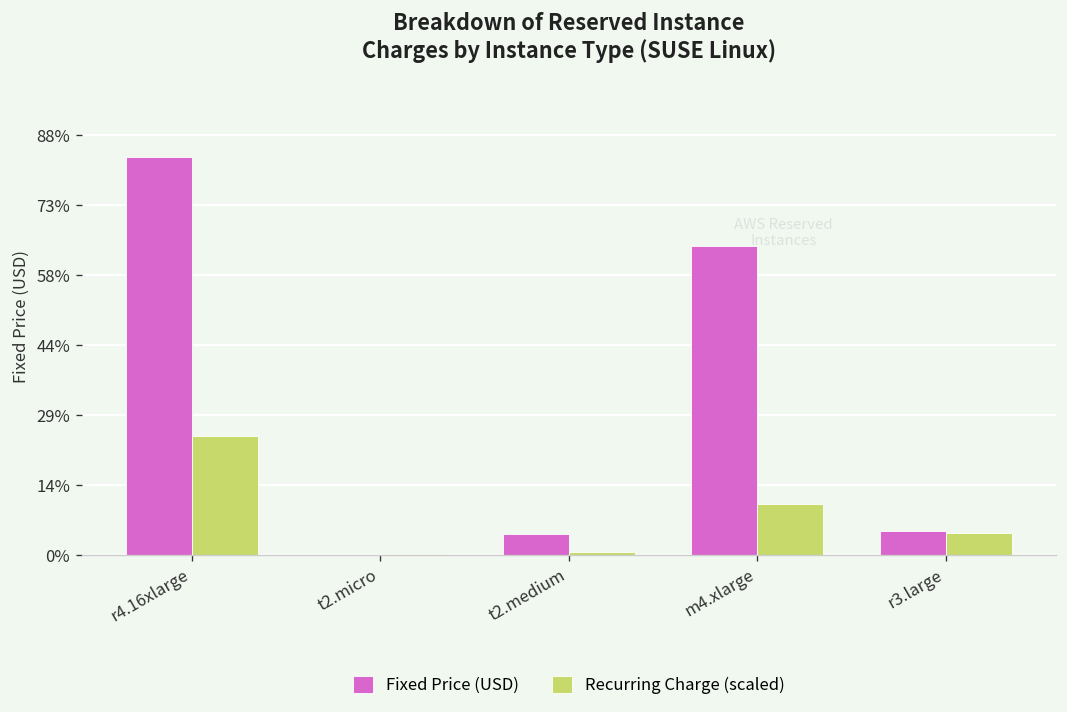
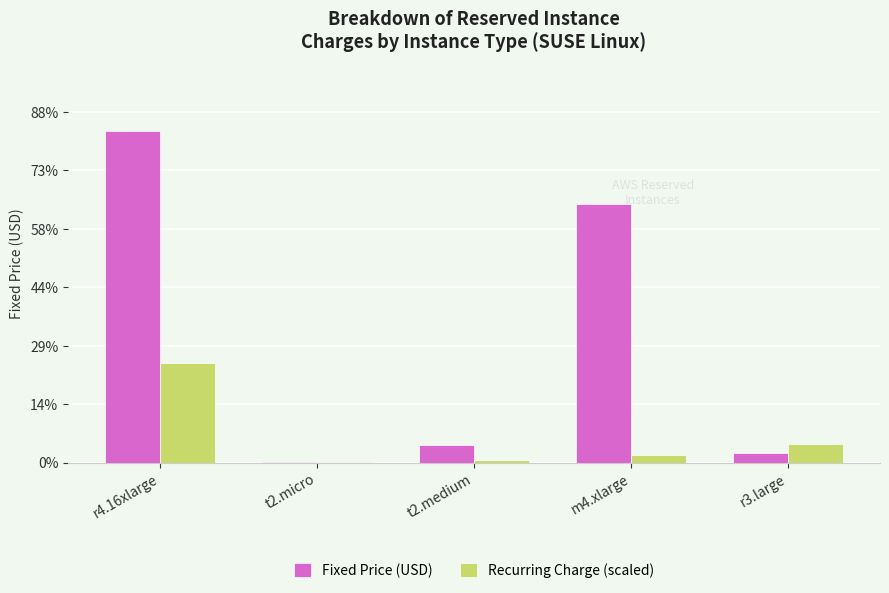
Recurring Charge (scaled), m4.xlarge: 11% -> 2%
Fixed Price (USD), r3.large: 5% -> 2%
